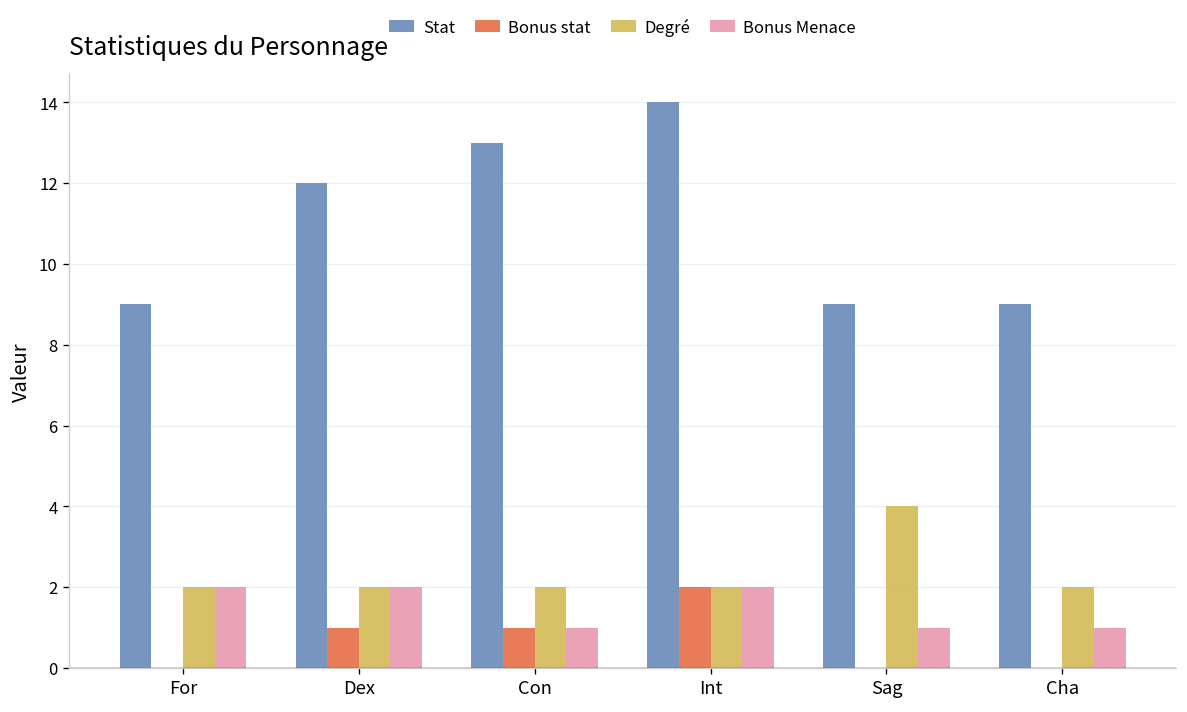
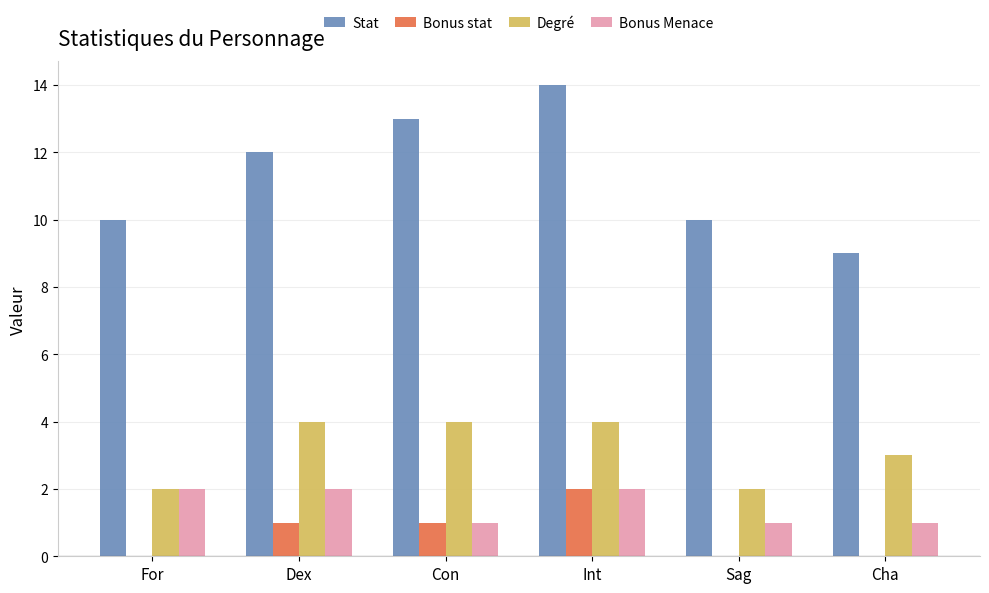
Stat, For: 9 -> 10
Degré, Dex: 2 -> 4
Degré, Con: 2 -> 4
Degré, Int: 2 -> 4
Stat, Sag: 9 -> 10
Degré, Sag: 4 -> 2
Degré, Cha: 2 -> 3
